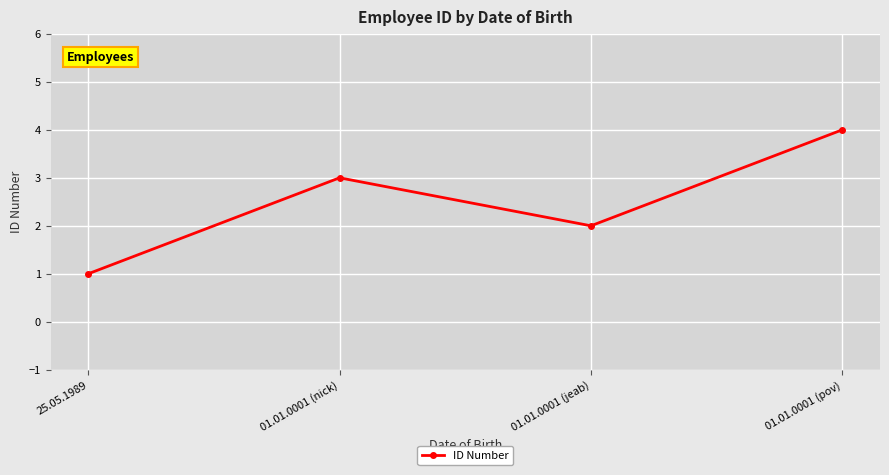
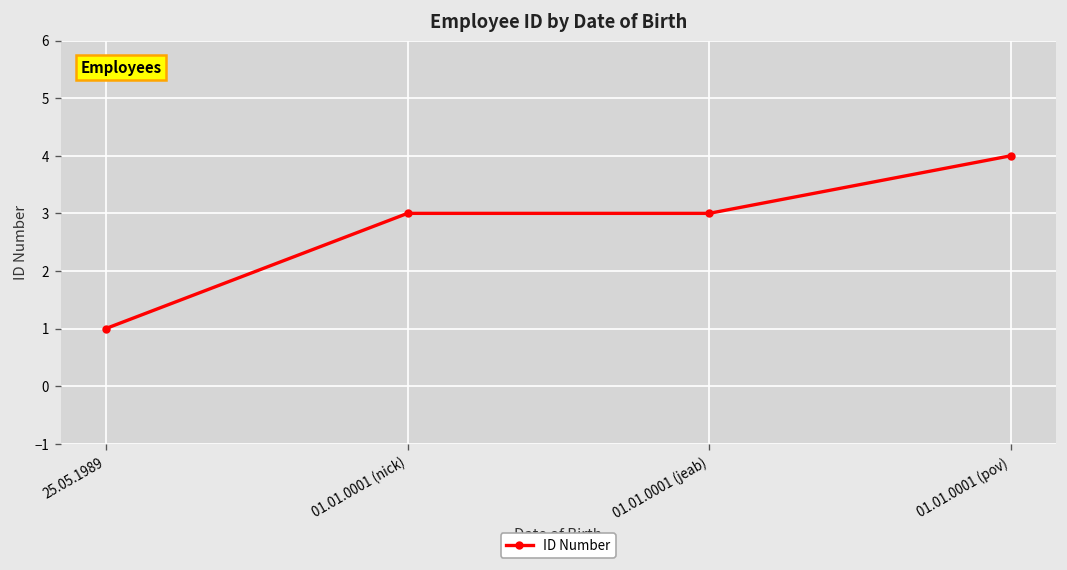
01.01.0001 (jeab): 2 -> 3
